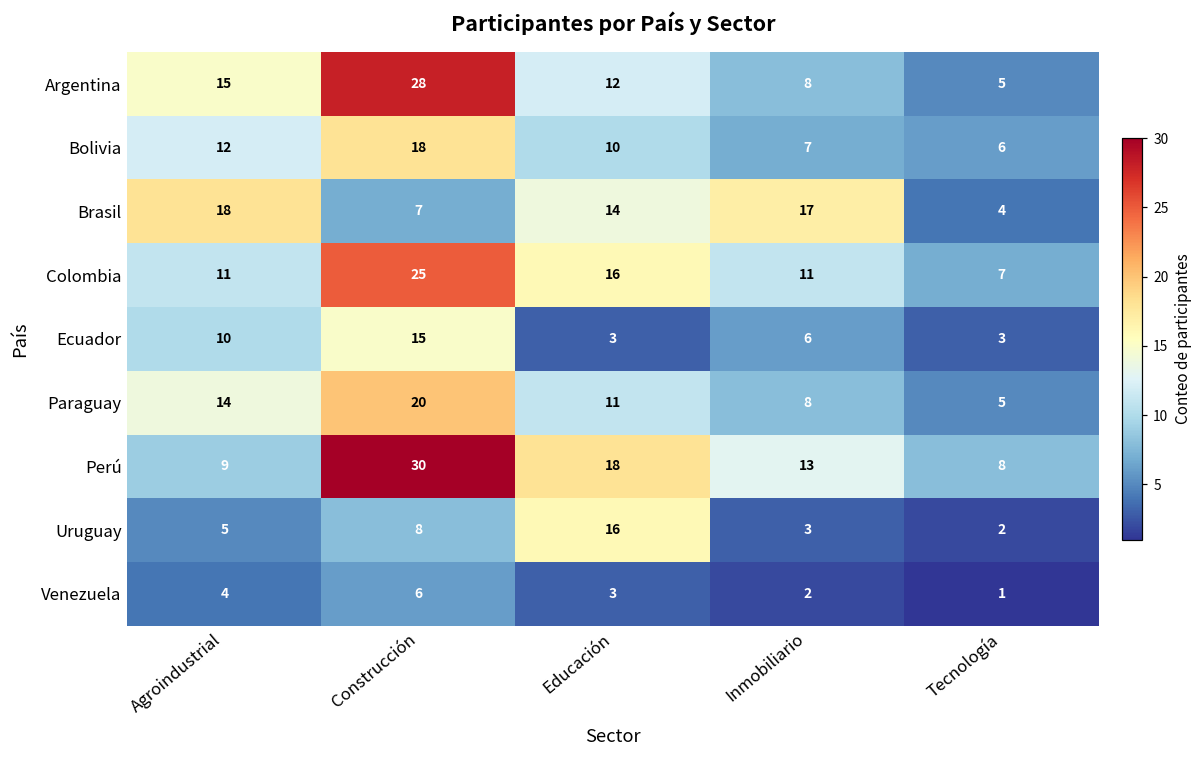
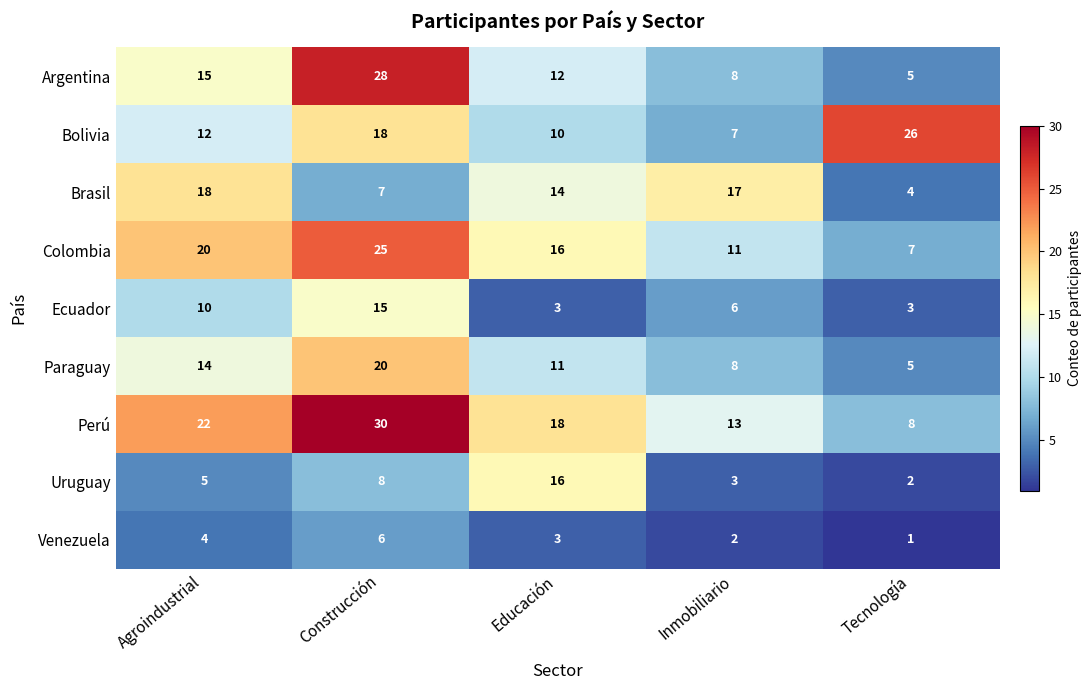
Bolivia, Tecnología: 6 -> 26
Colombia, Agroindustrial: 11 -> 20
Perú, Agroindustrial: 9 -> 22
